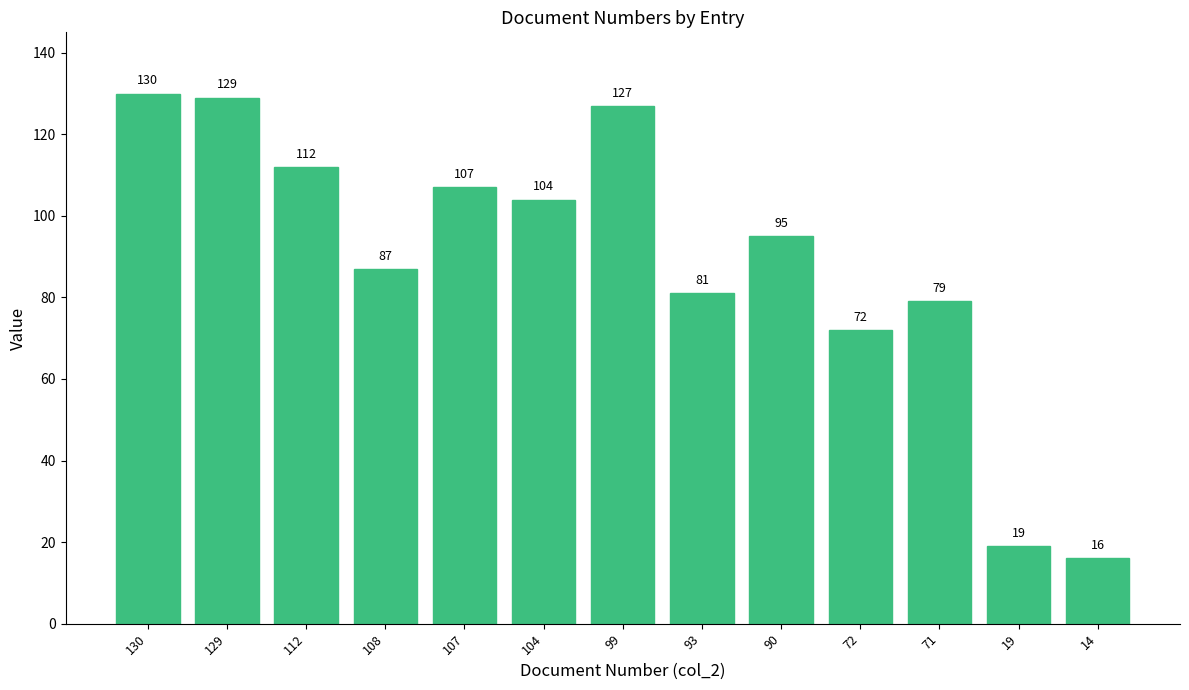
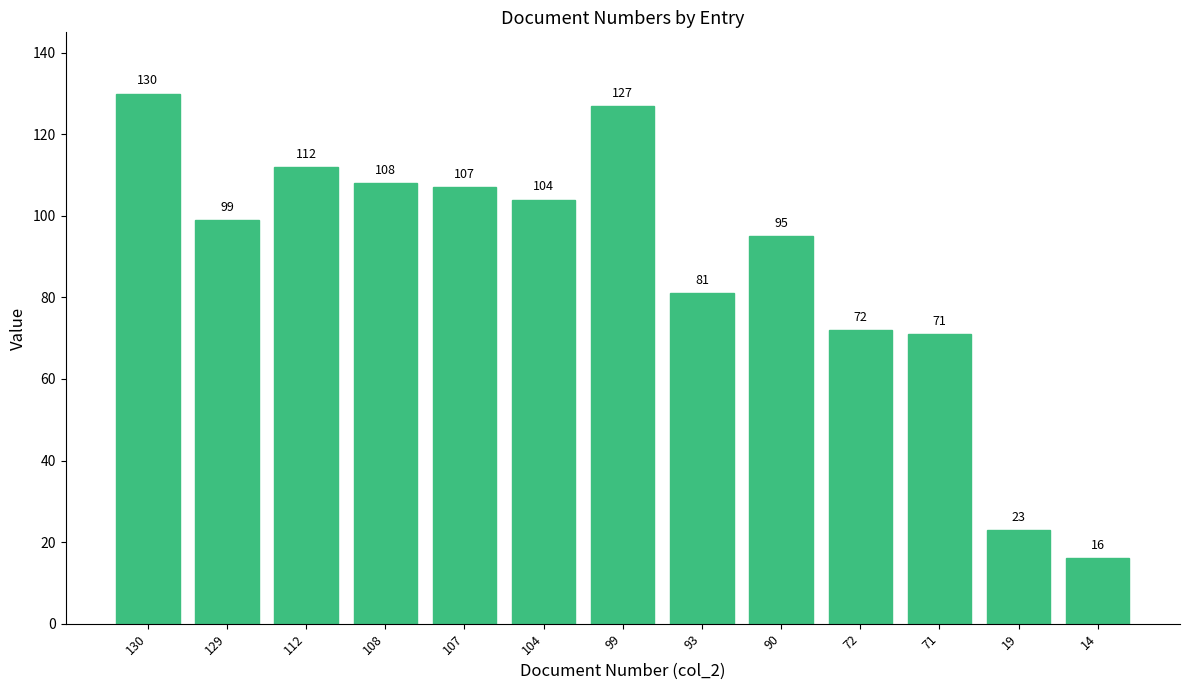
129: 129 -> 99
108: 87 -> 108
71: 79 -> 71
19: 19 -> 23
